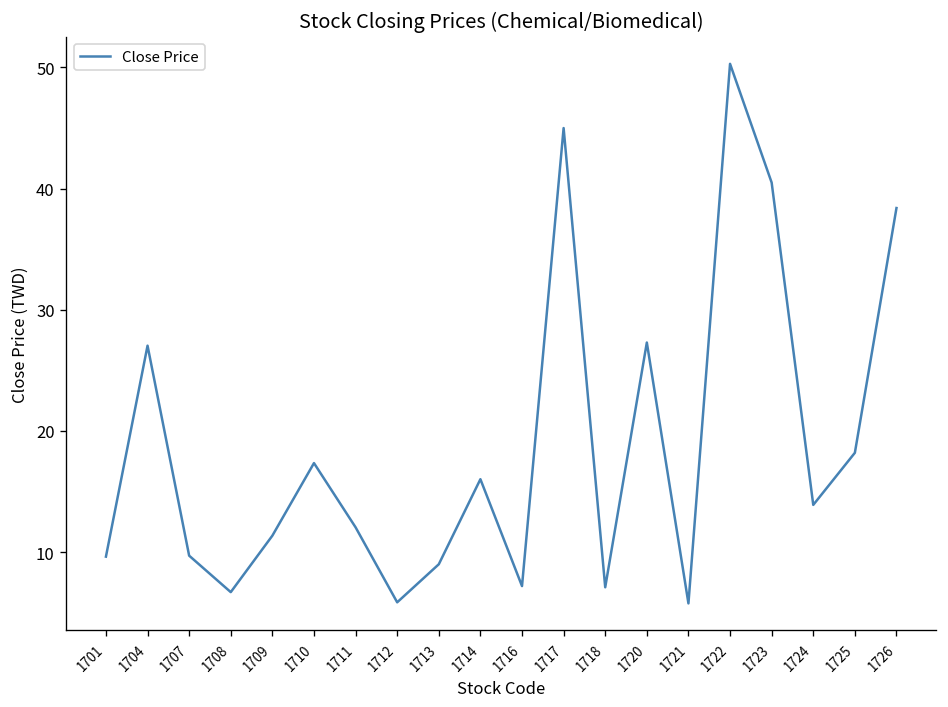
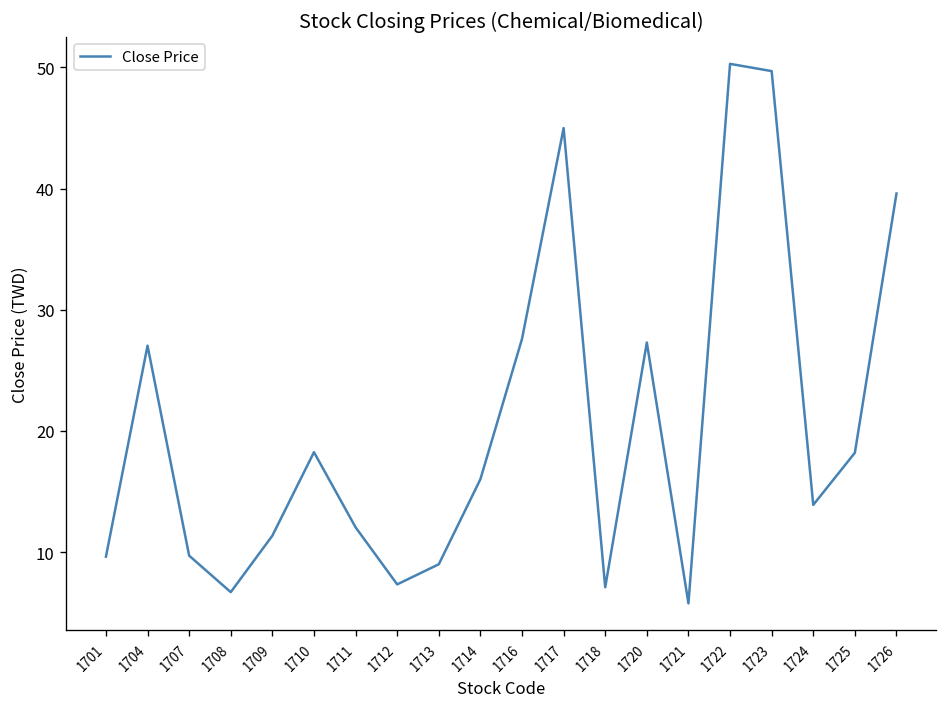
1710: 17.4 -> 18.3
1712: 5.9 -> 7.3
1716: 7.2 -> 27.6
1723: 40.5 -> 49.7
1726: 38.4 -> 39.6
